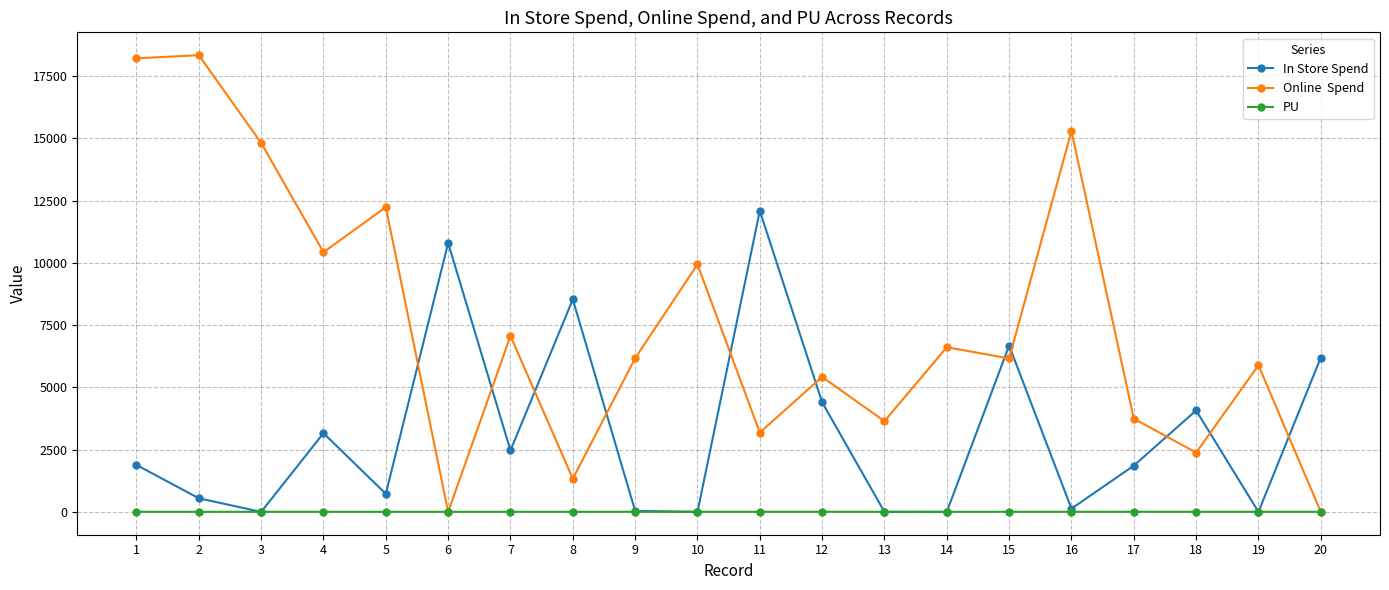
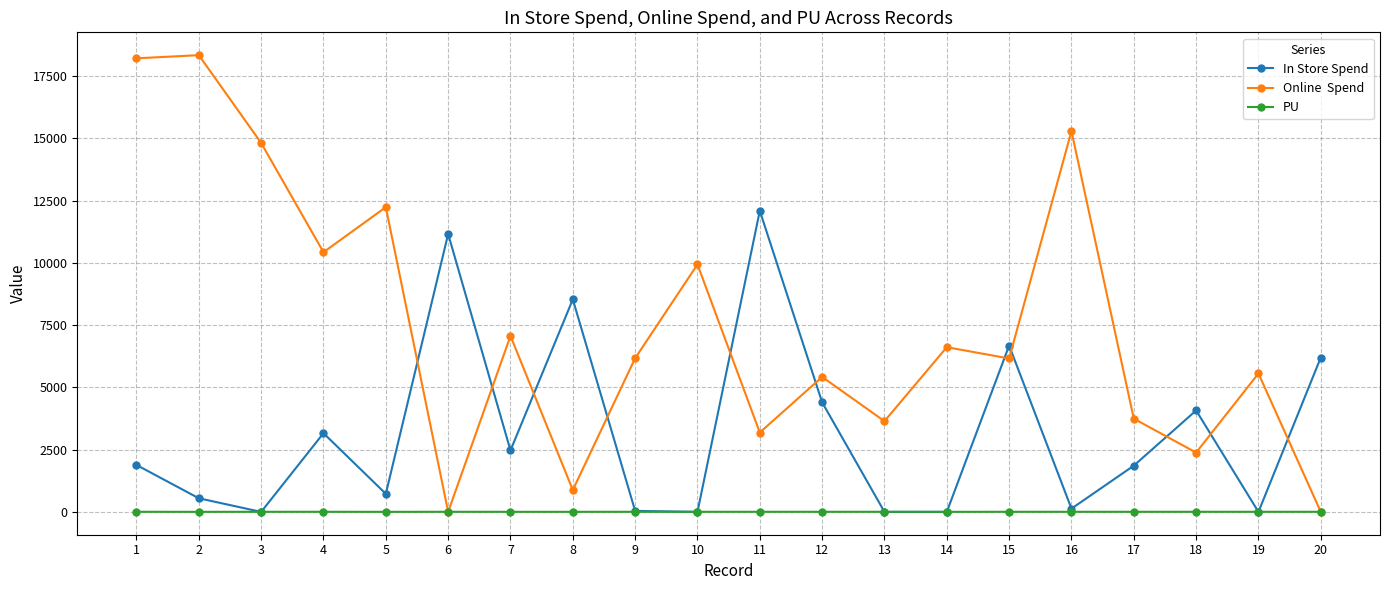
In Store Spend, 6: 10800 -> 11200
Online Spend, 8: 1300 -> 900
Online Spend, 19: 5900 -> 5600
